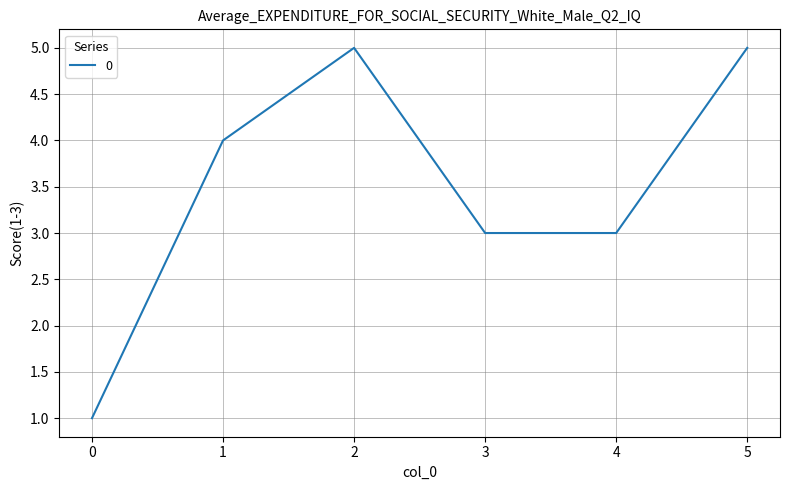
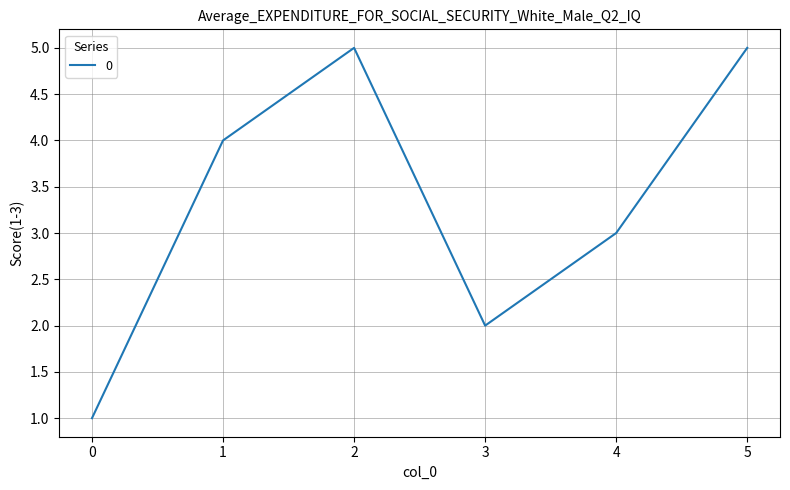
3: 3 -> 2
